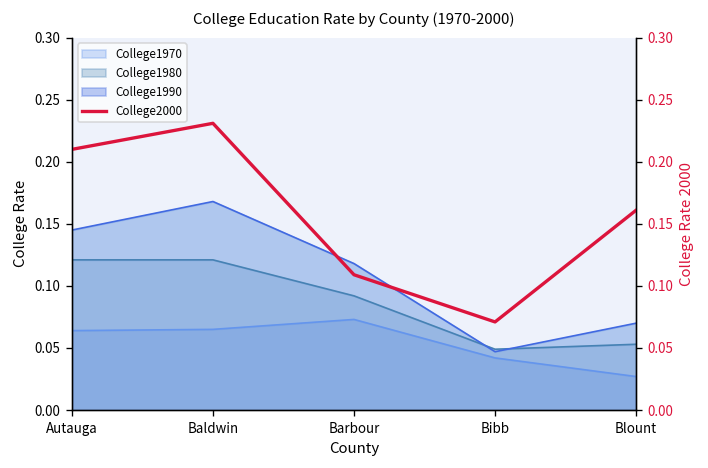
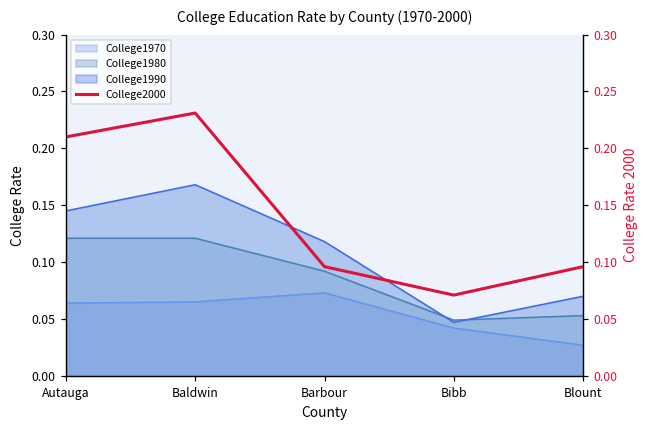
College2000, Barbour: 0.109 -> 0.096
College2000, Blount: 0.161 -> 0.096
